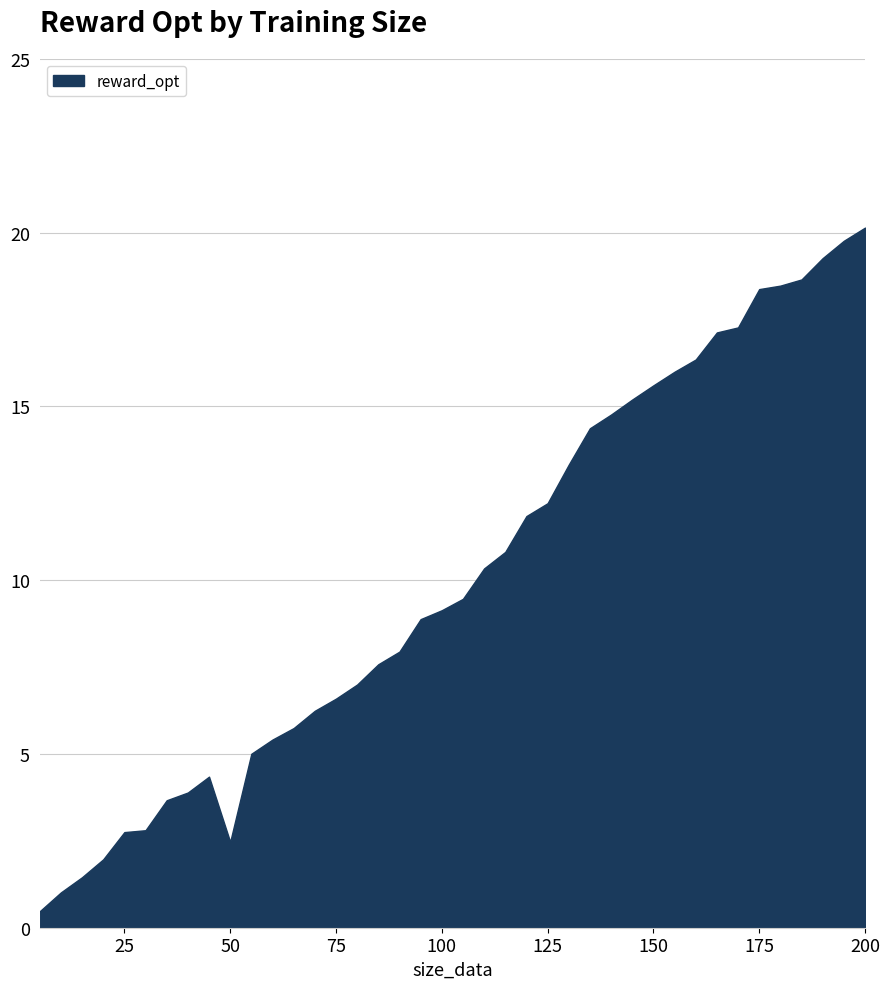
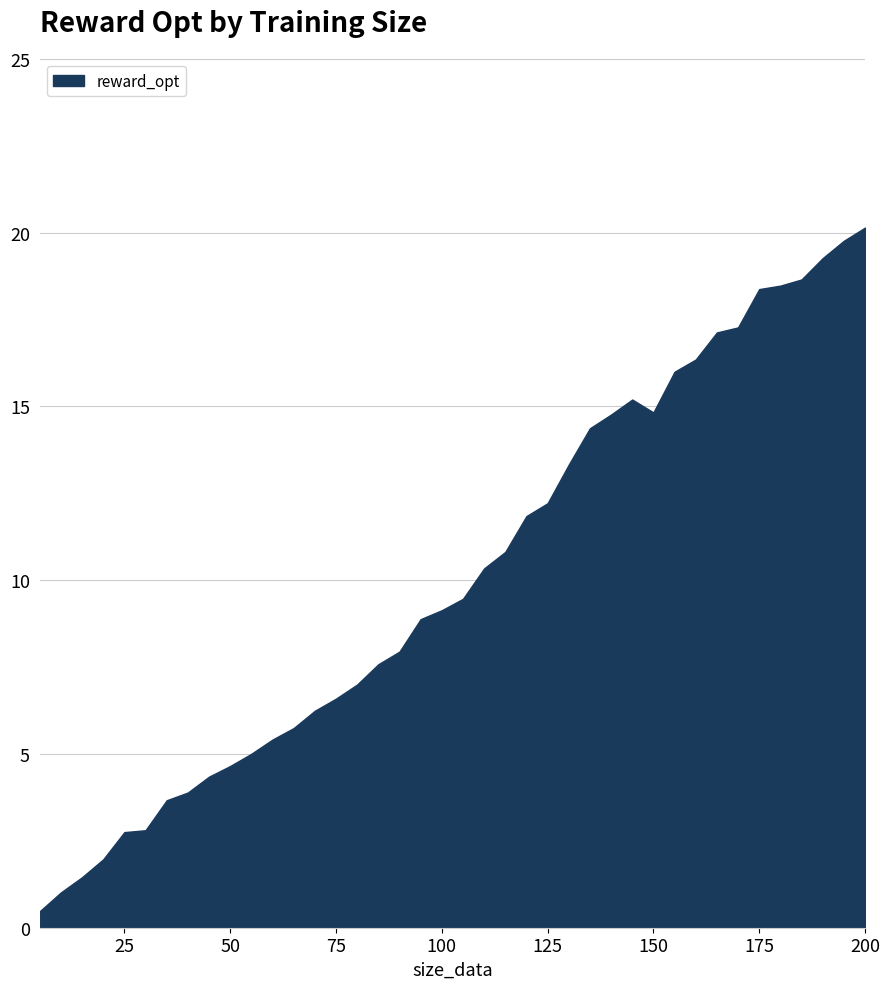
50: 2.5 -> 4.7
150: 15.6 -> 14.8
